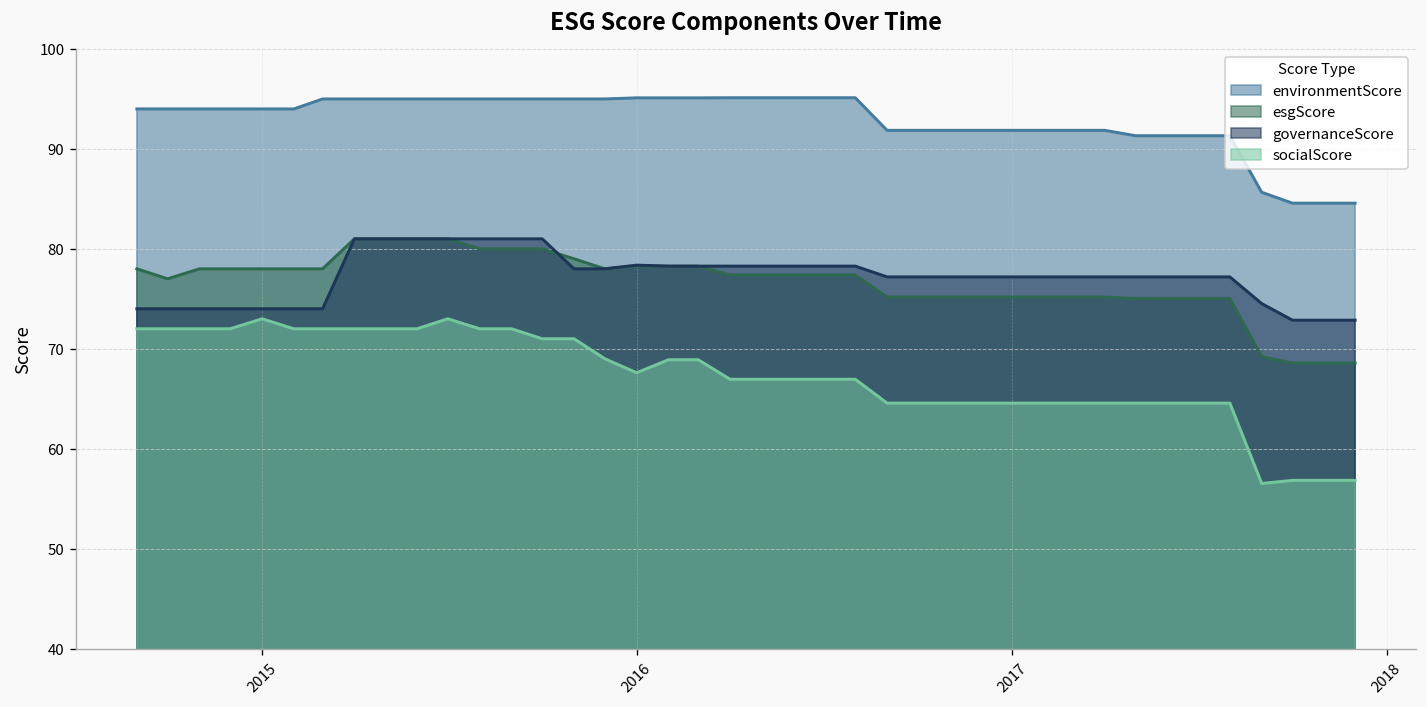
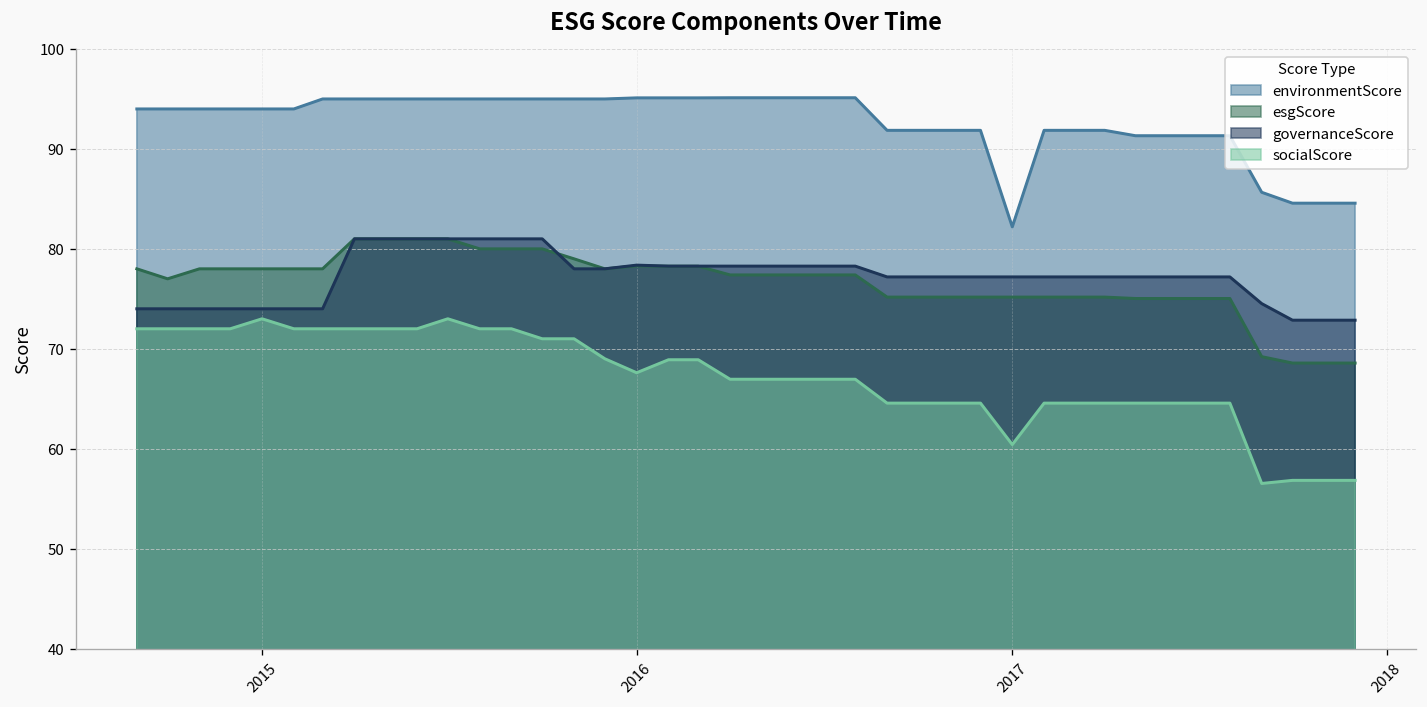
environmentScore, 2017: 92 -> 82
socialScore, 2017: 65 -> 60
